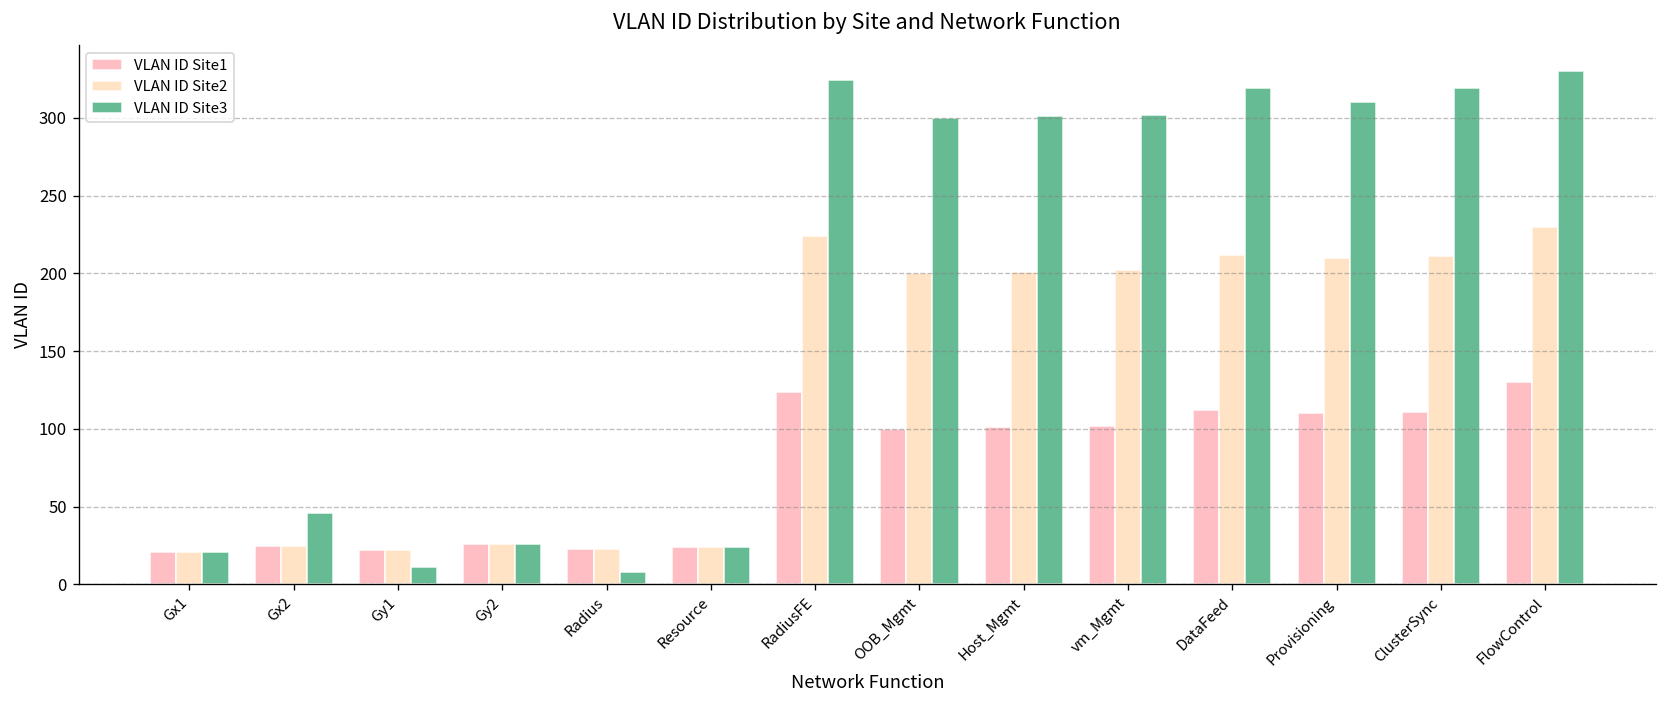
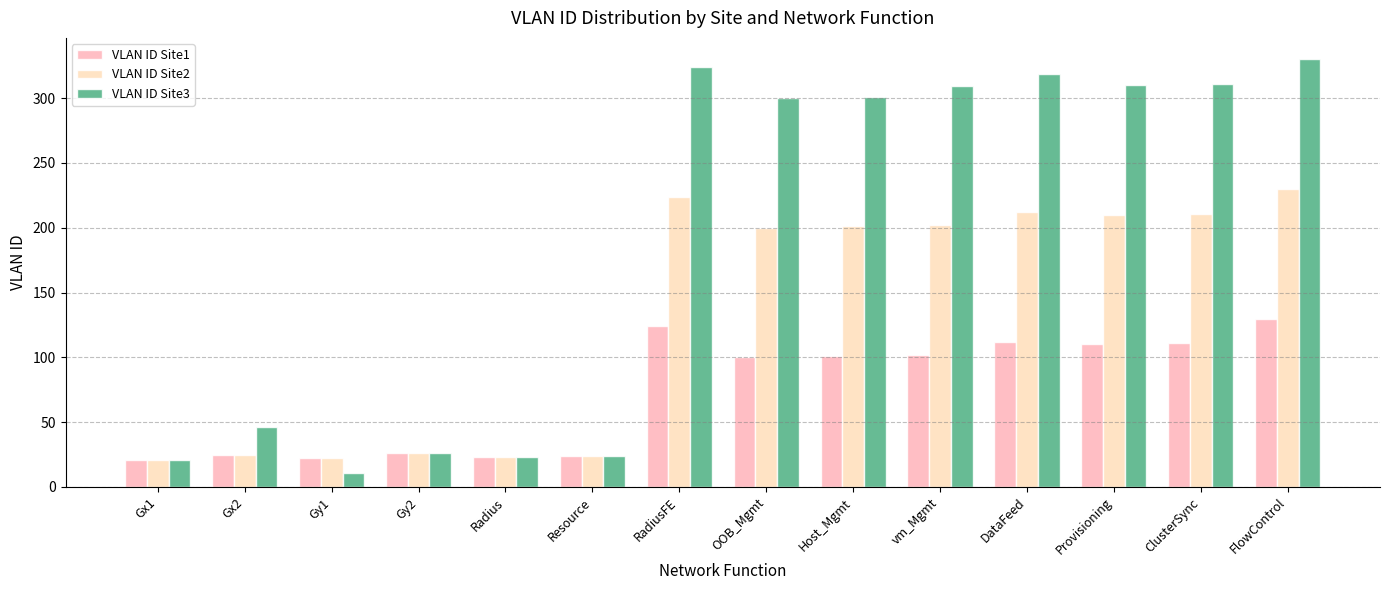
VLAN ID Site3, Radius: 8 -> 23
VLAN ID Site3, vm_Mgmt: 302 -> 309
VLAN ID Site3, ClusterSync: 319 -> 311
